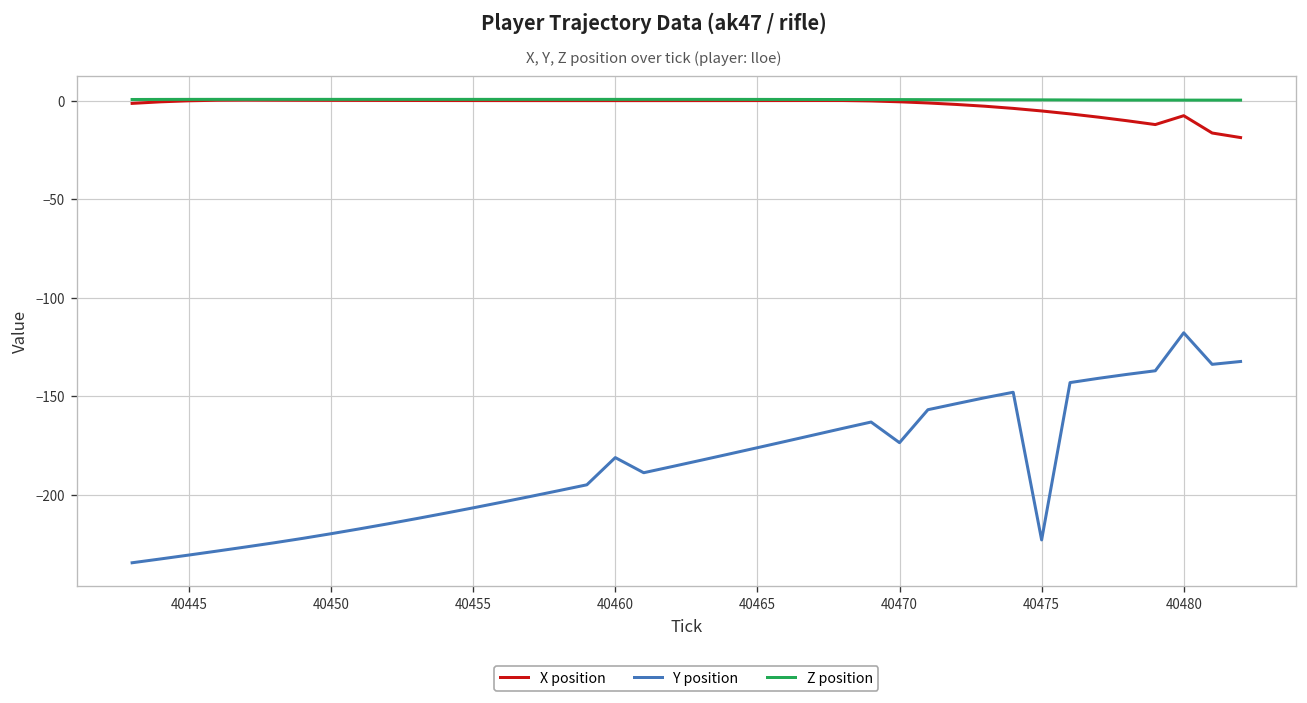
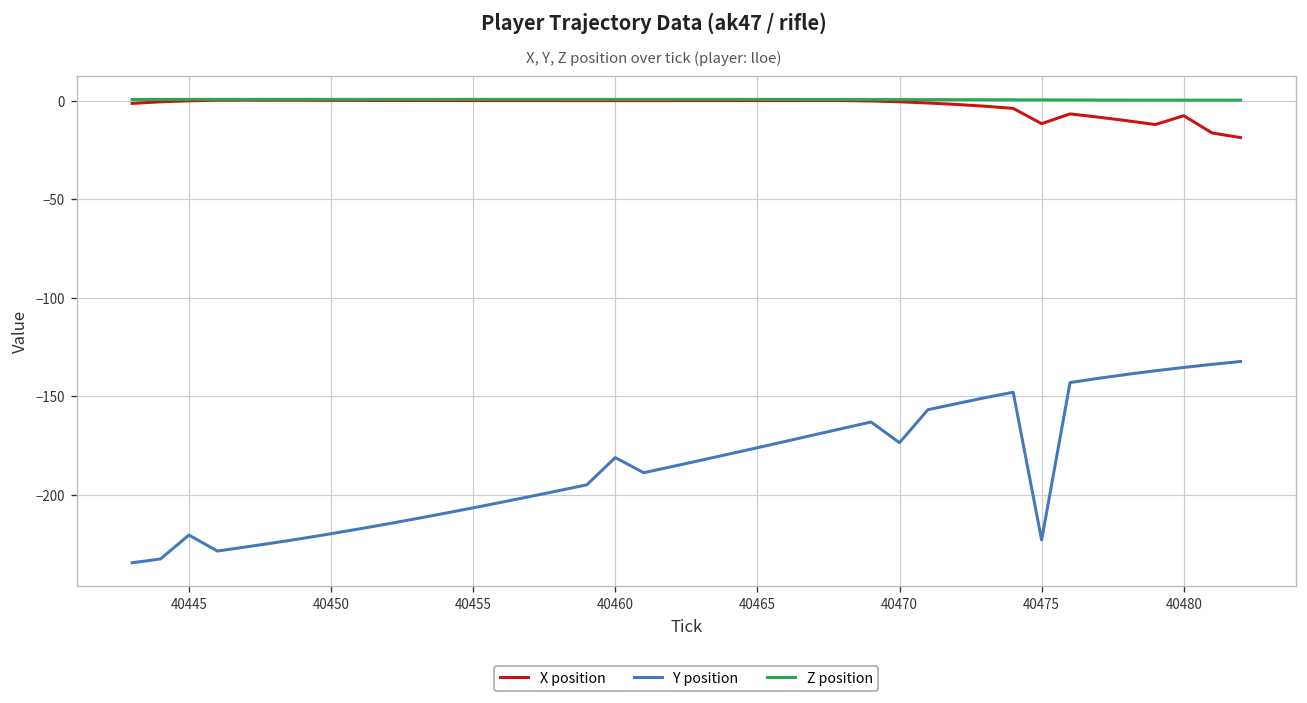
Y position, 40445: -231 -> -220
X position, 40475: -5 -> -12
Y position, 40480: -118 -> -135
